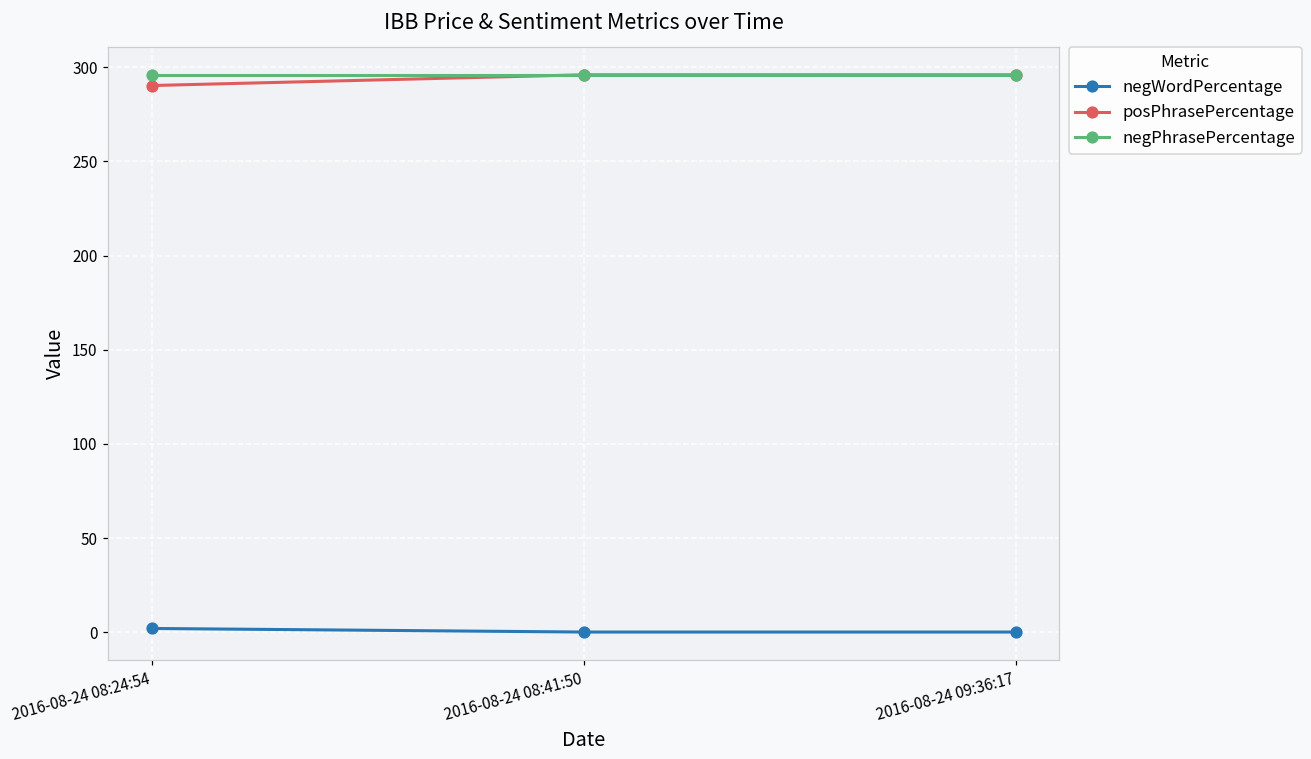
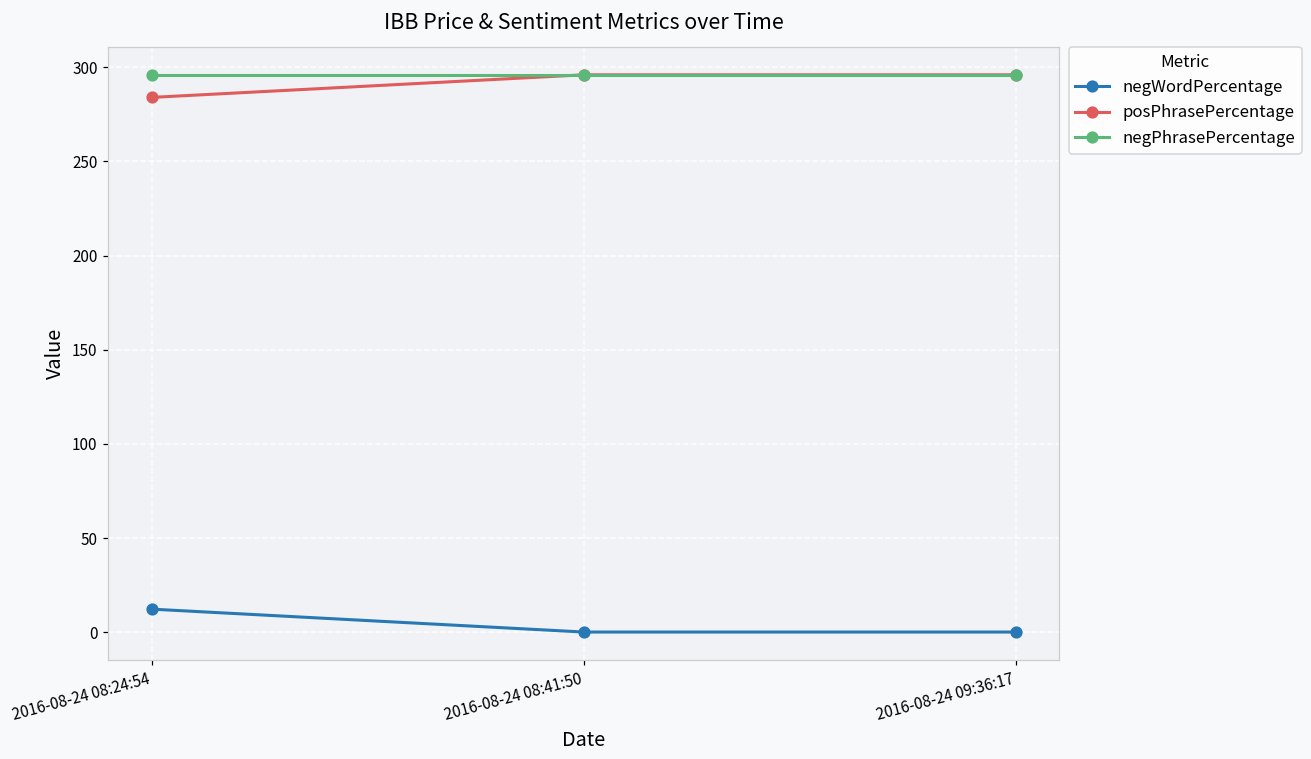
negWordPercentage, 2016-08-24 08:24:54: 2 -> 12
posPhrasePercentage, 2016-08-24 08:24:54: 290 -> 284
